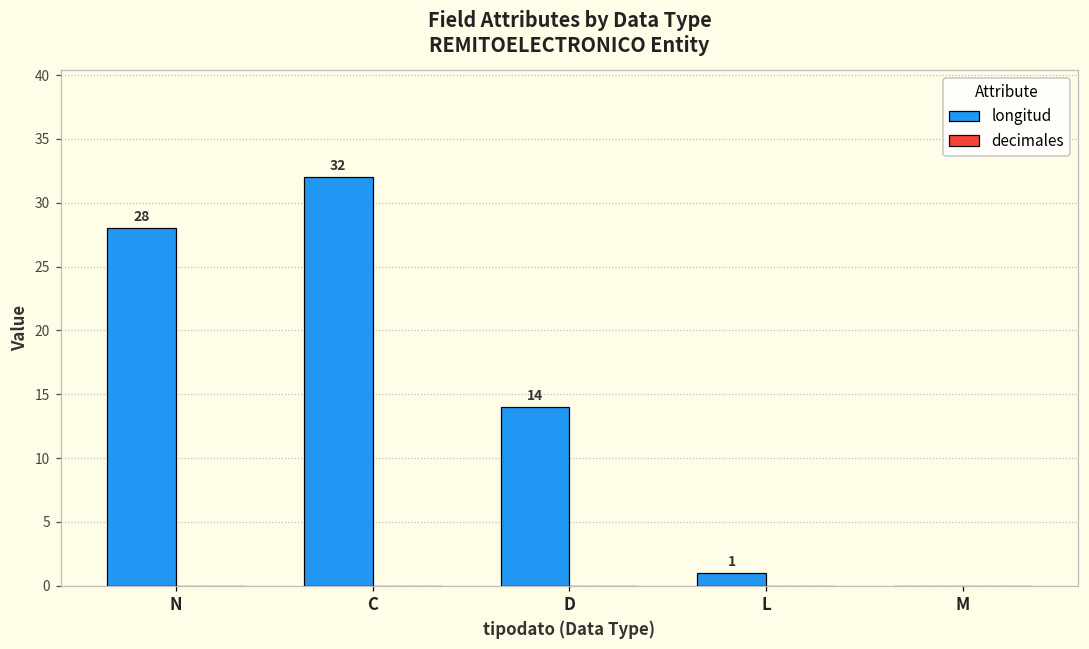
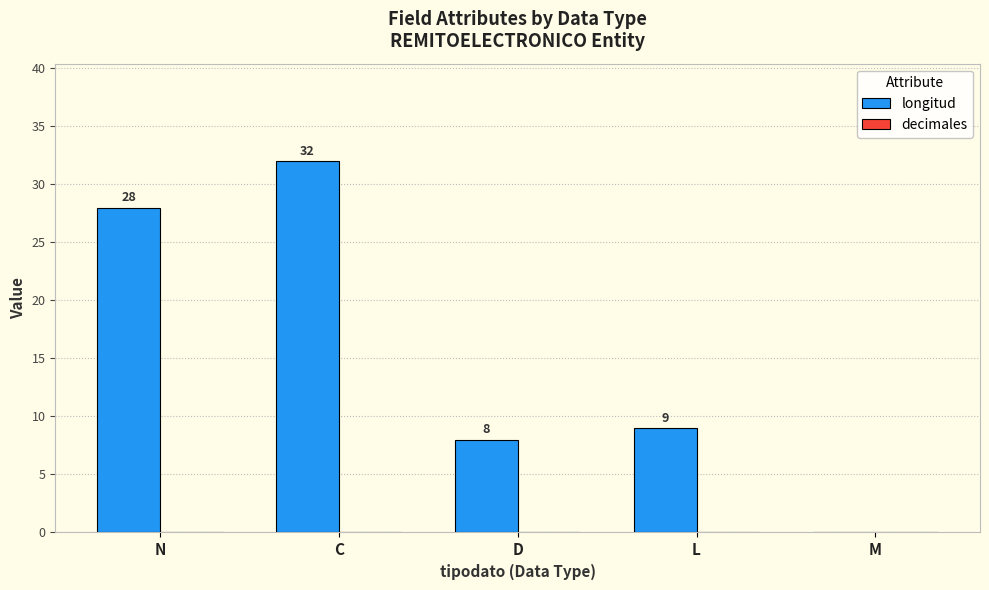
longitud, D: 14 -> 8
longitud, L: 1 -> 9
